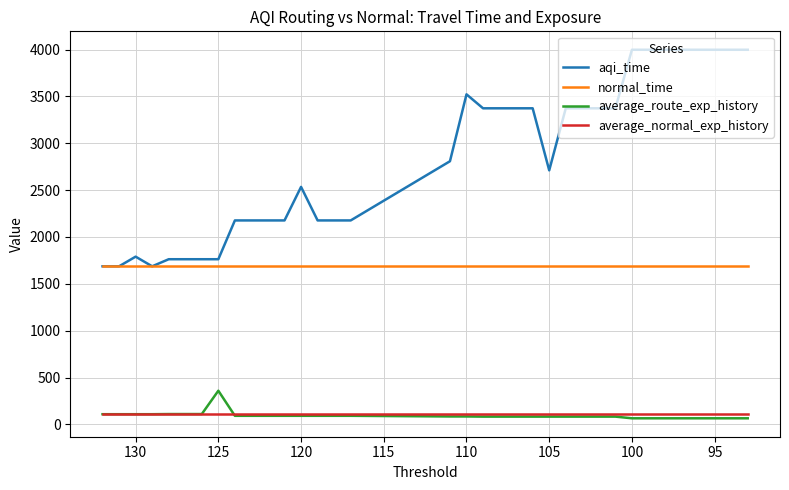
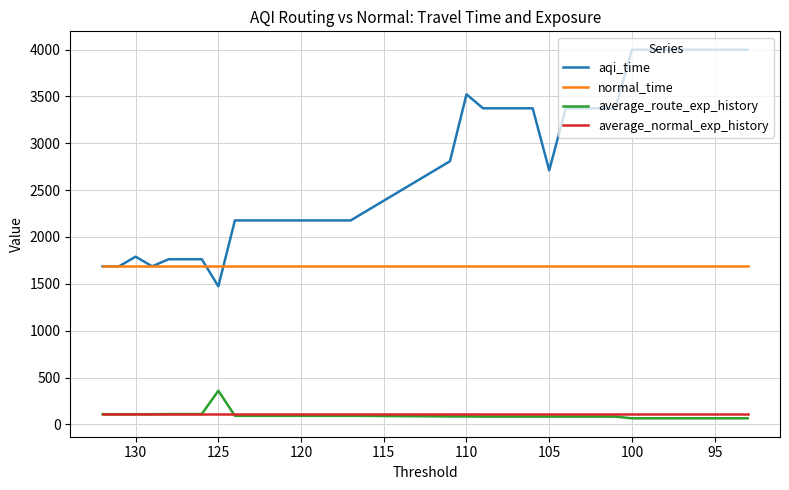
aqi_time, 125: 1800 -> 1500
aqi_time, 120: 2500 -> 2200
